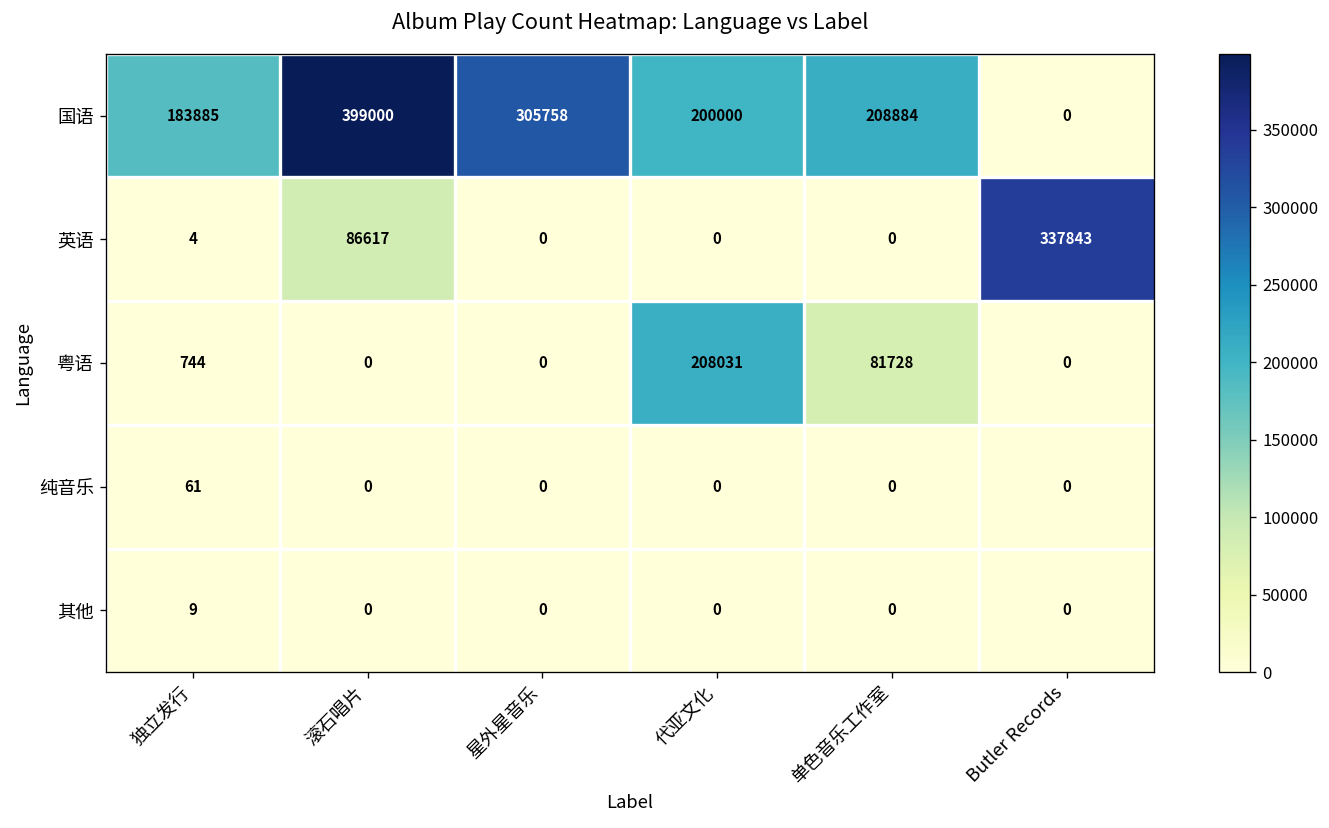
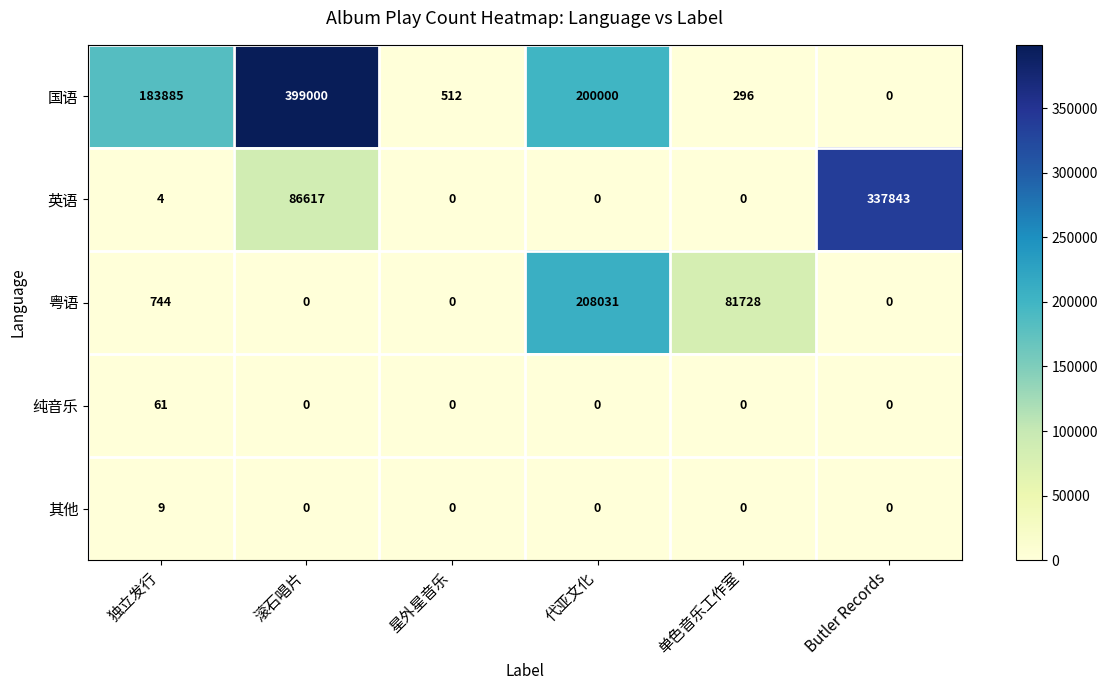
国语, 星外星音乐: 305758 -> 512
国语, 单色音乐工作室: 208884 -> 296
